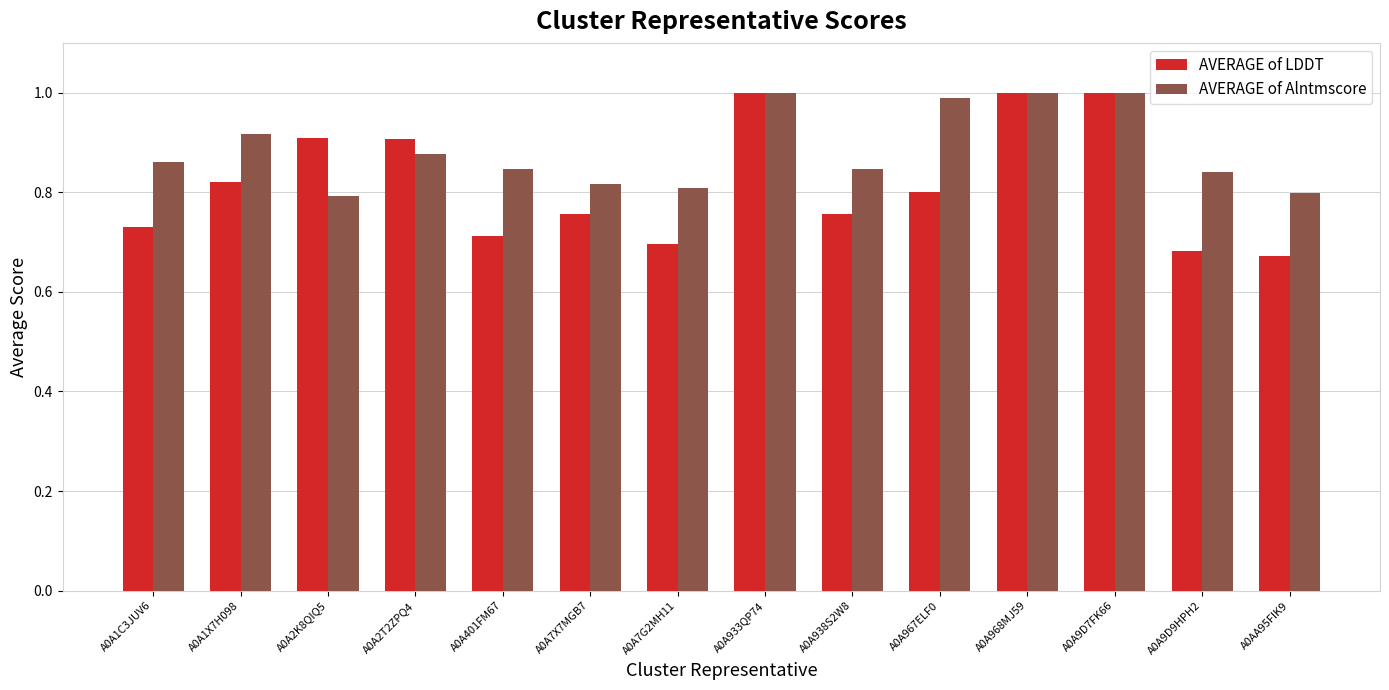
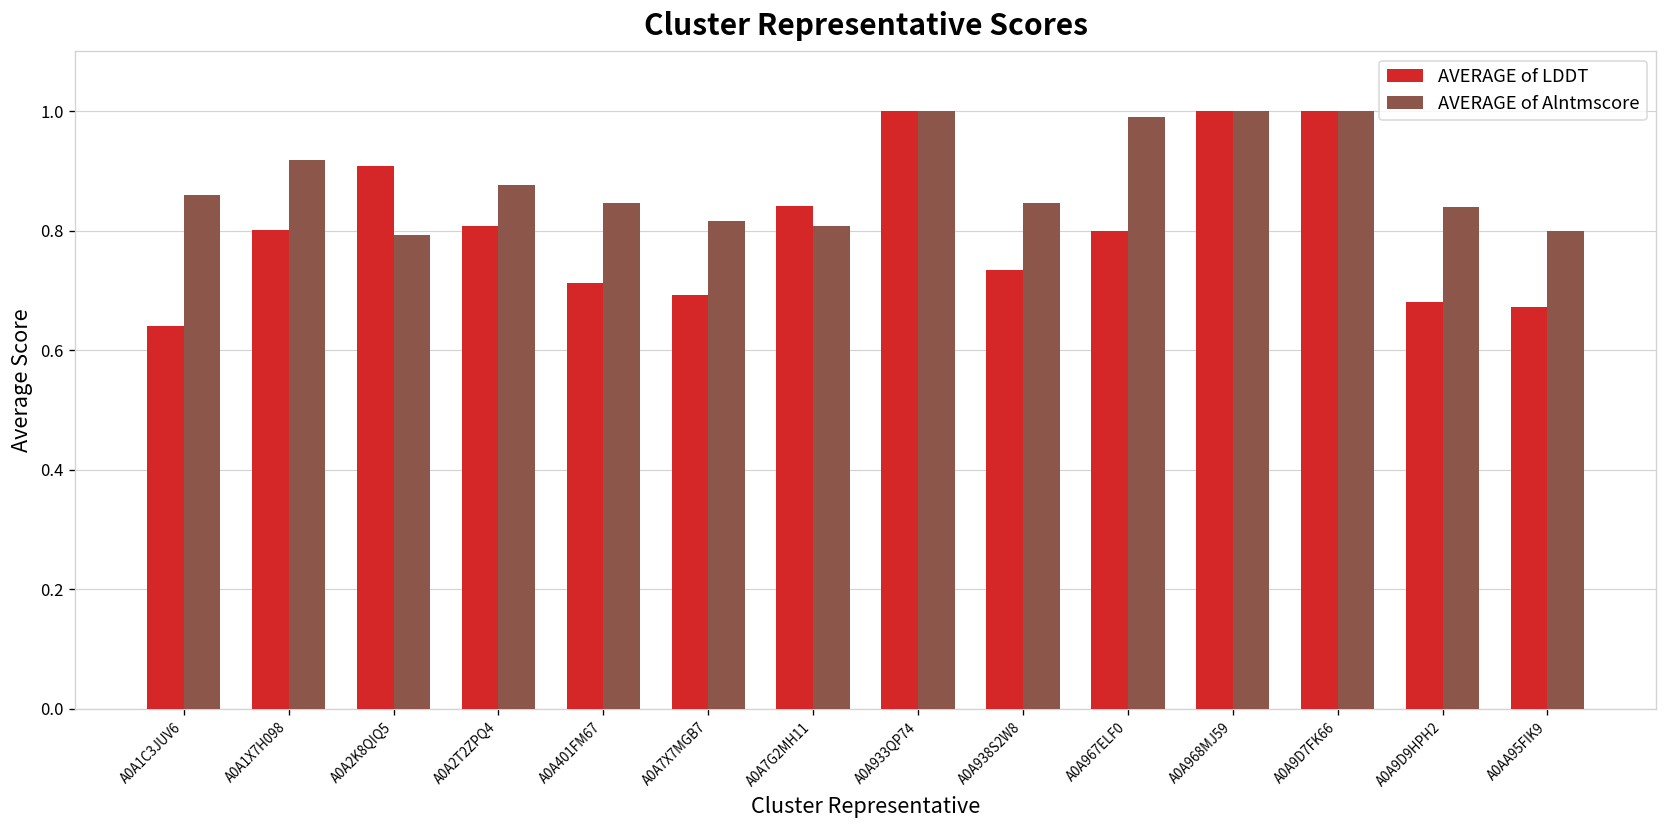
AVERAGE of LDDT, A0A1C3JUV6: 0.73 -> 0.64
AVERAGE of LDDT, A0A1X7H098: 0.82 -> 0.80
AVERAGE of LDDT, A0A2T2ZPQ4: 0.91 -> 0.81
AVERAGE of LDDT, A0A7X7MGB7: 0.76 -> 0.69
AVERAGE of LDDT, A0A7G2MH11: 0.70 -> 0.84
AVERAGE of LDDT, A0A938S2W8: 0.76 -> 0.73
